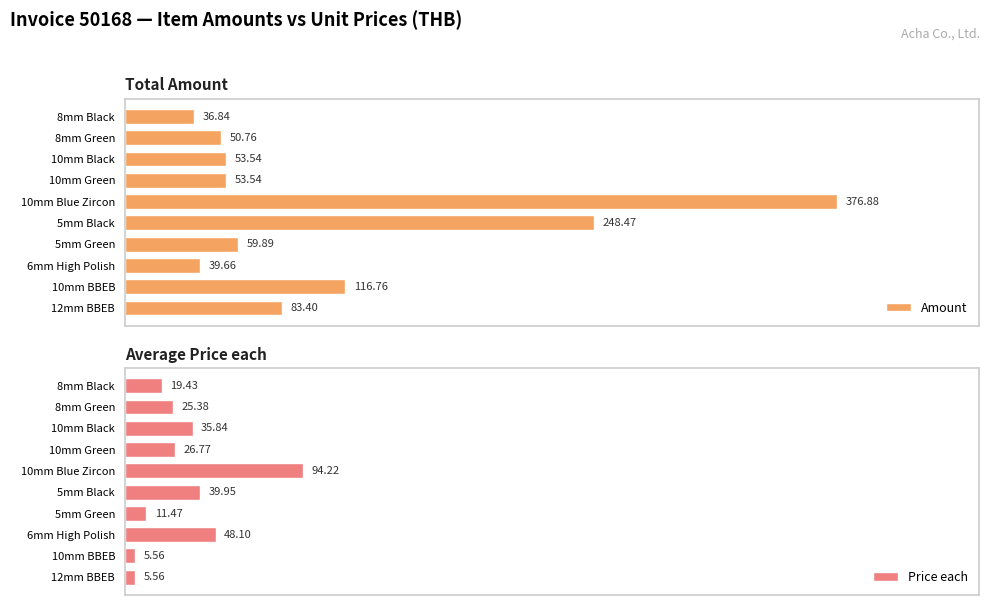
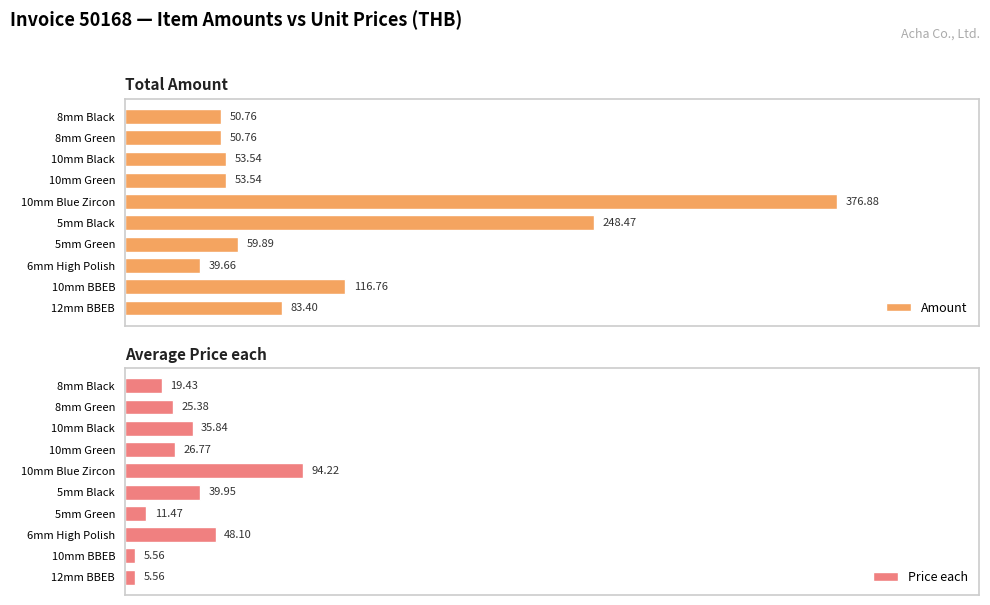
Total Amount, 8mm Black: 36.84 -> 50.76
